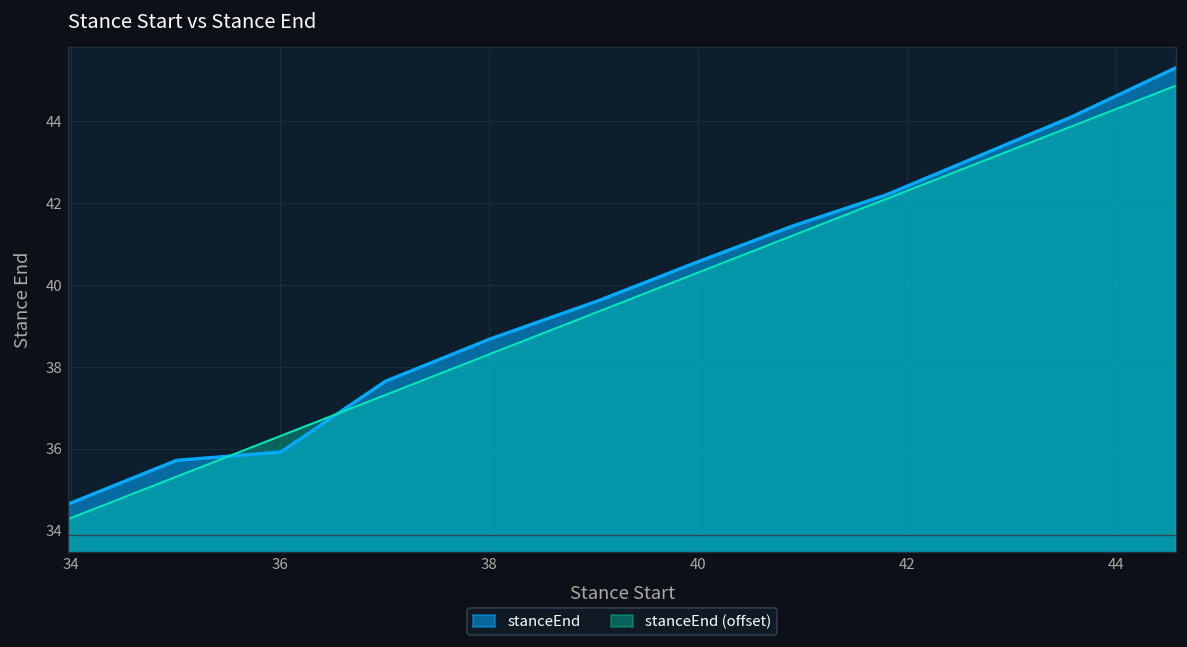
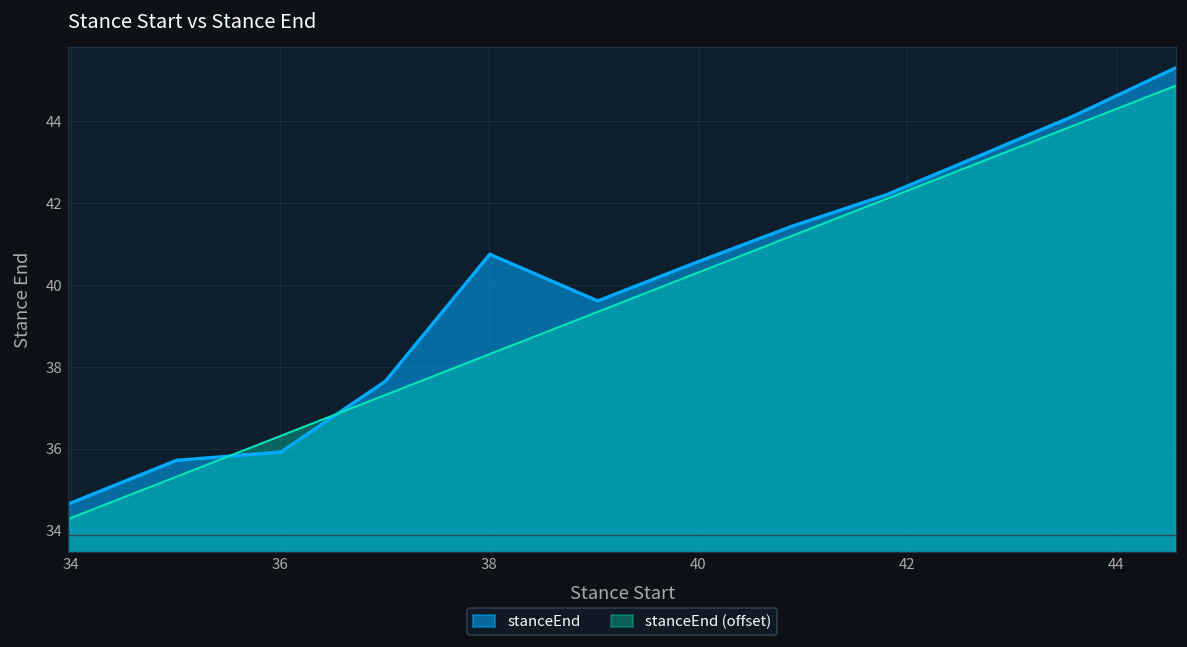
stanceEnd, 38: 38.7 -> 40.7
